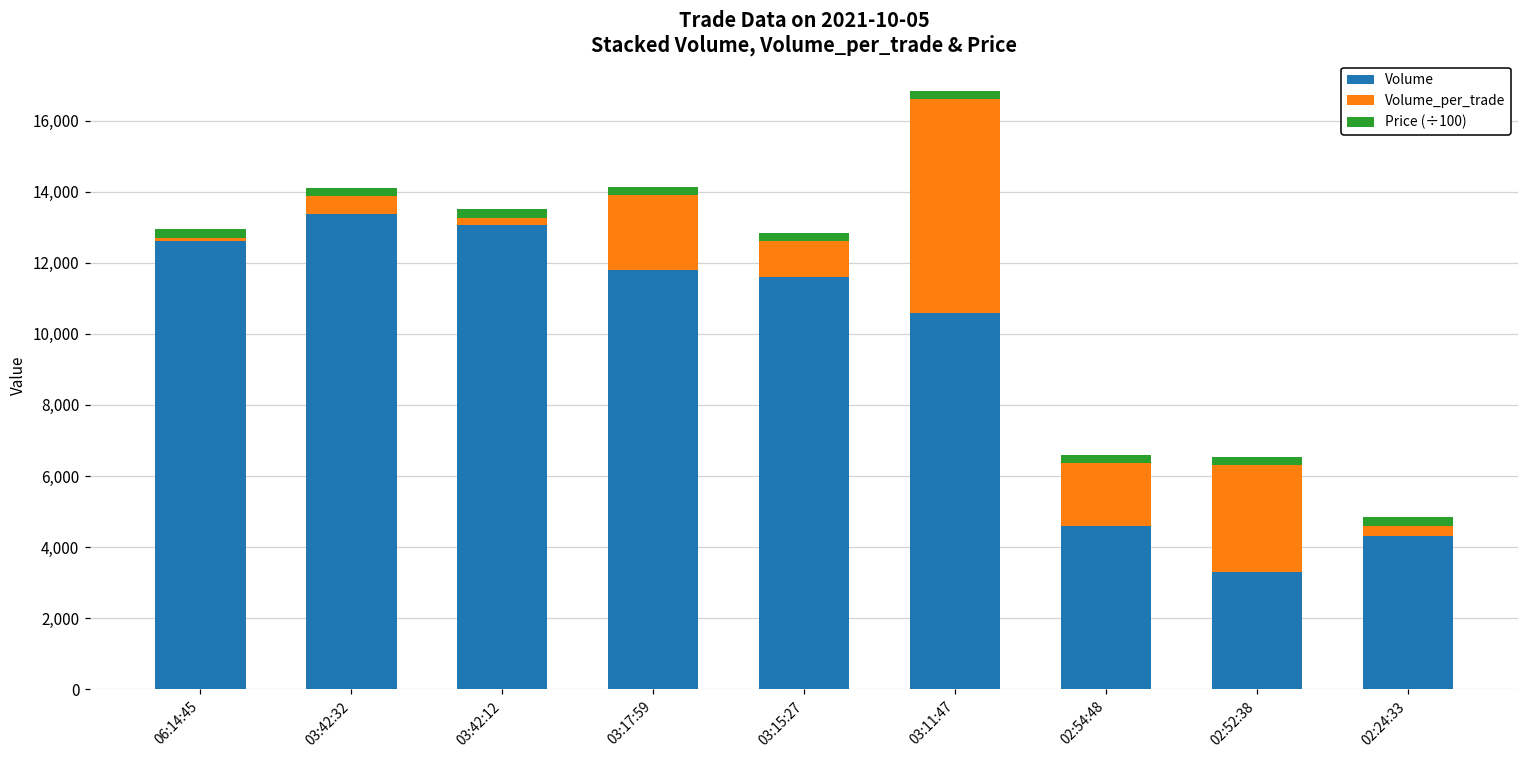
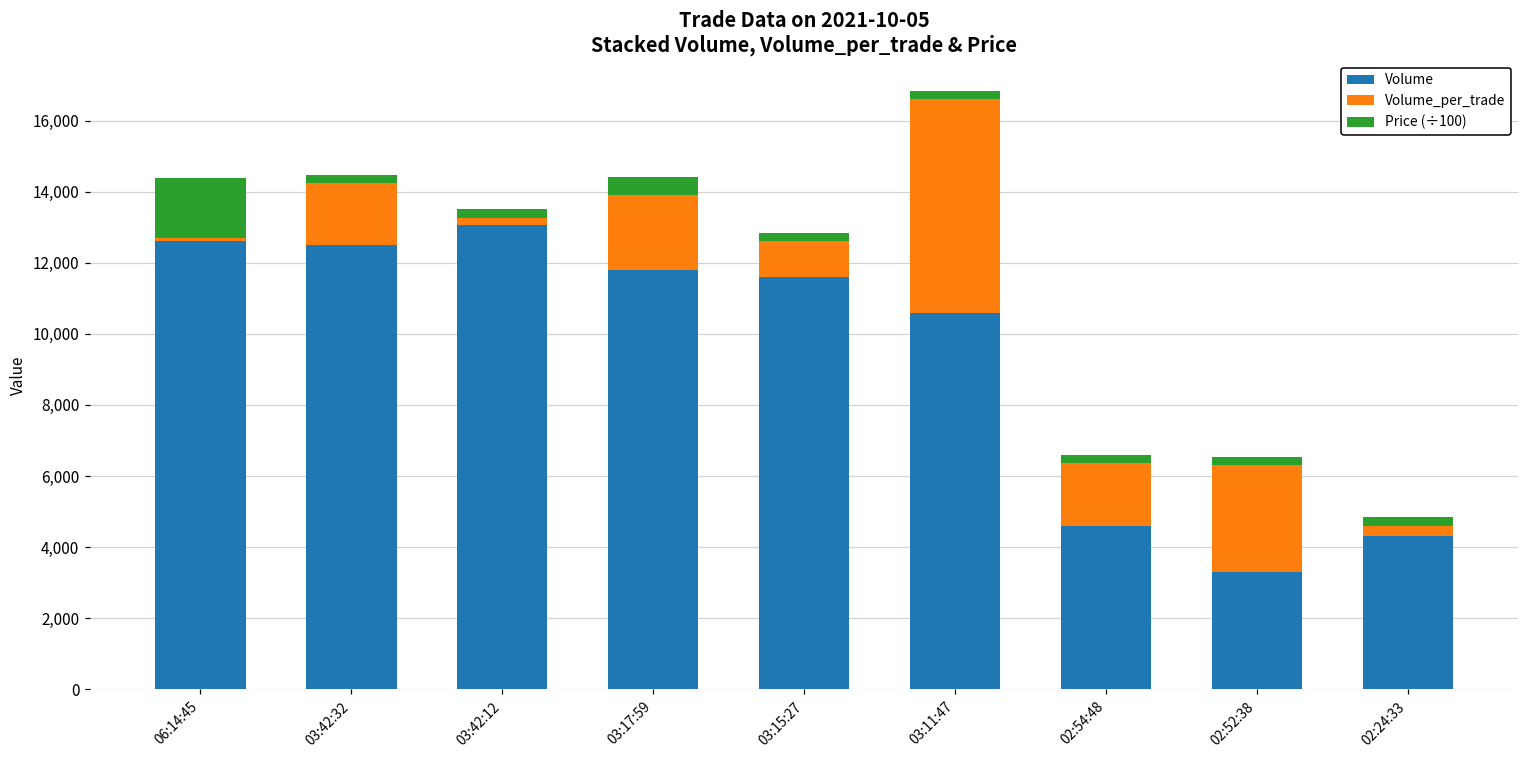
Price (÷100), 06:14:45: 200 -> 1,700
Volume, 03:42:32: 13,400 -> 12,500
Volume_per_trade, 03:42:32: 500 -> 1,700
Price (÷100), 03:17:59: 200 -> 500
